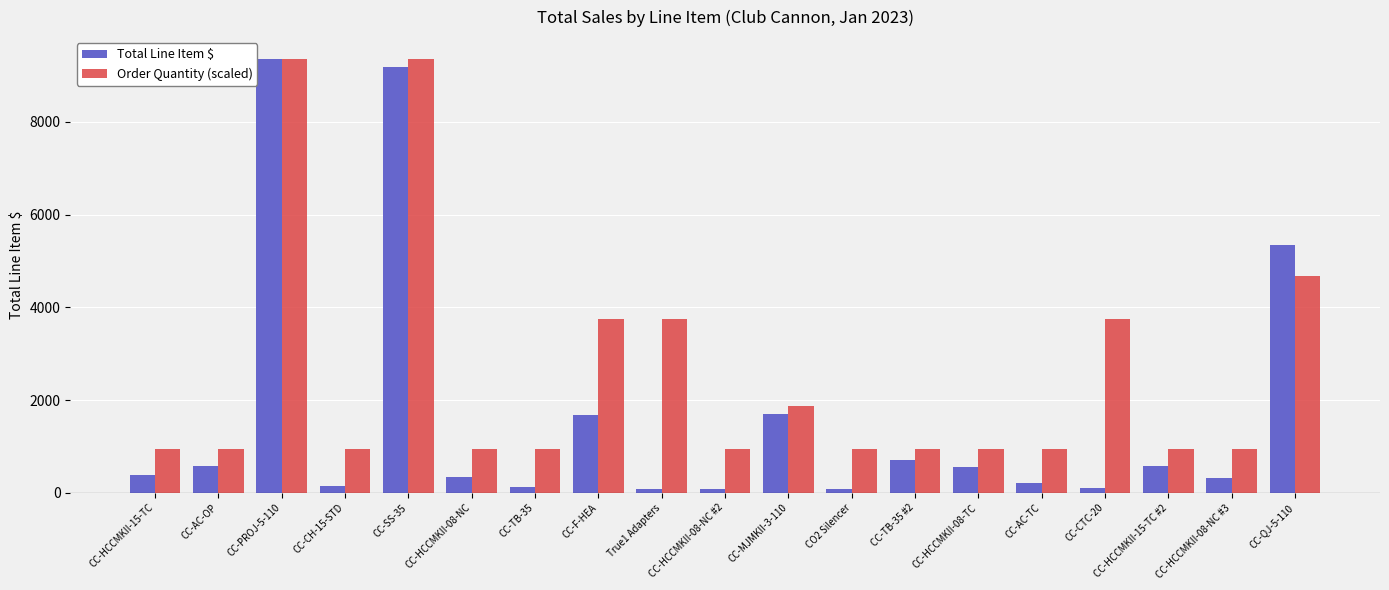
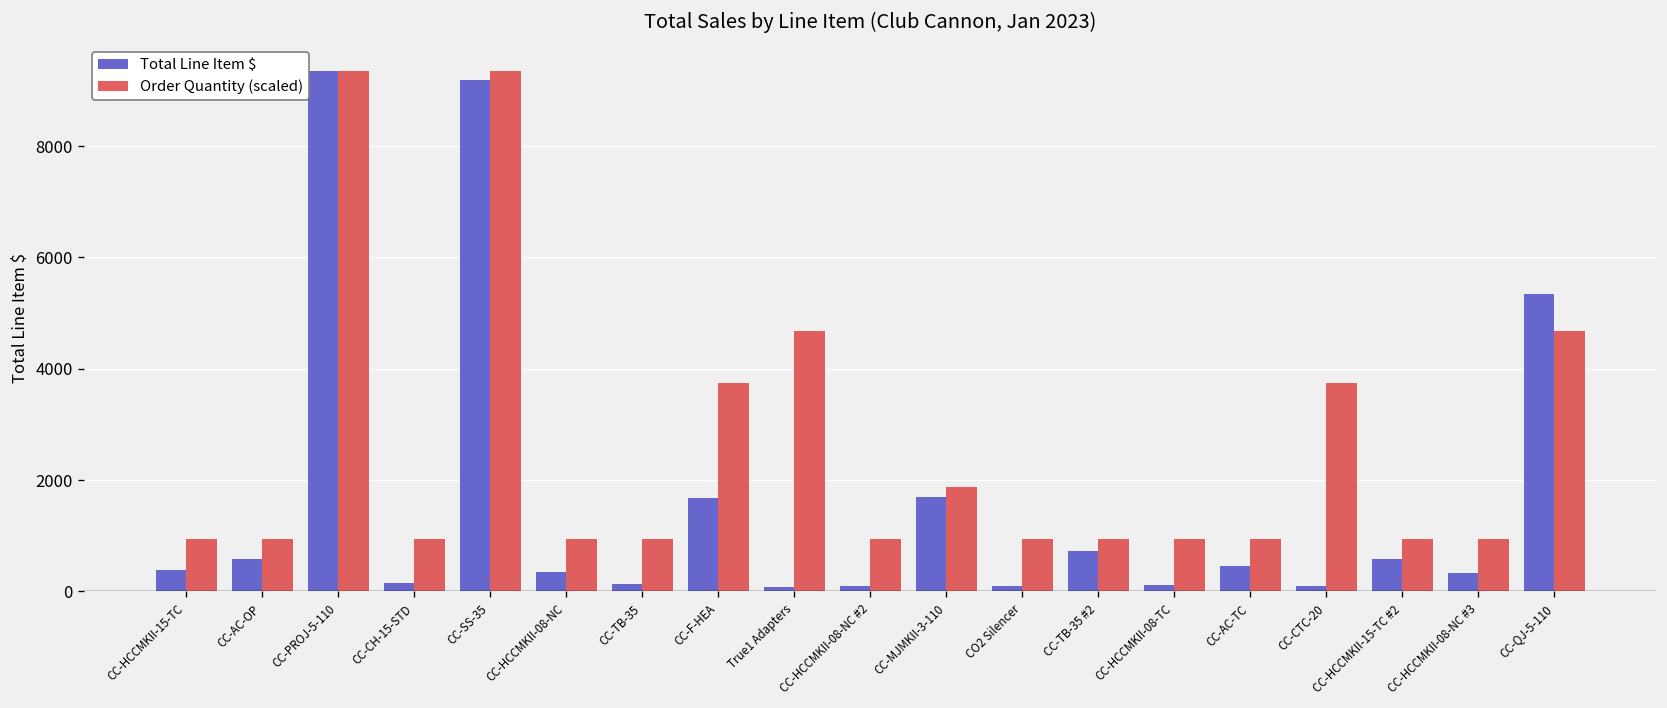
Order Quantity (scaled), True1 Adapters: 3700 -> 4700
Total Line Item $, CC-HCCMKII-08-TC: 500 -> 100
Total Line Item $, CC-AC-TC: 200 -> 500
